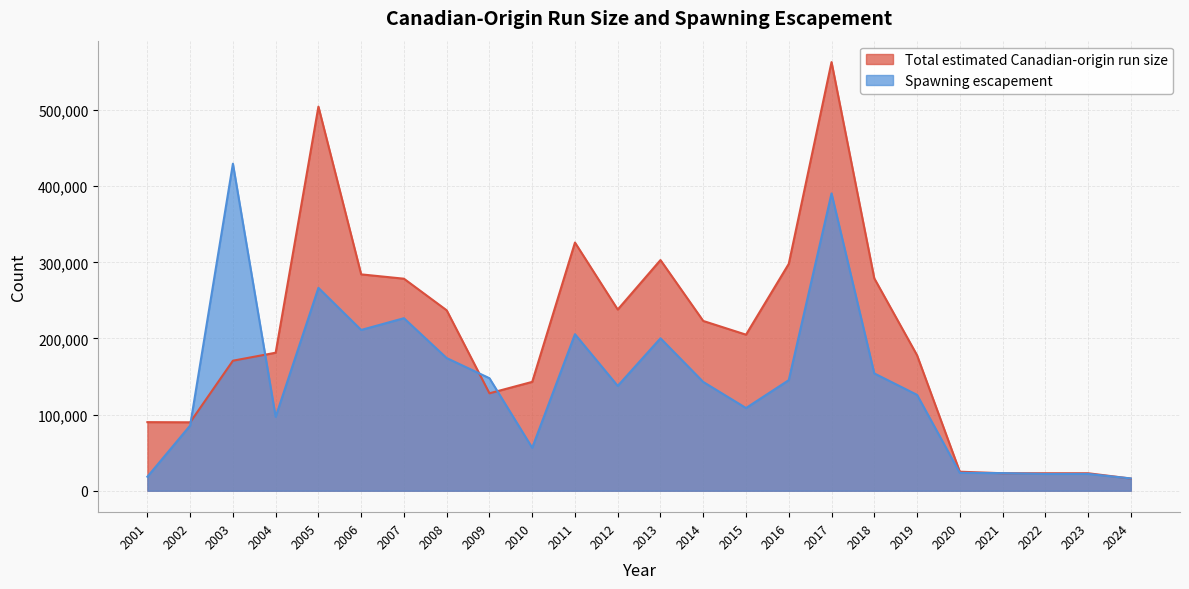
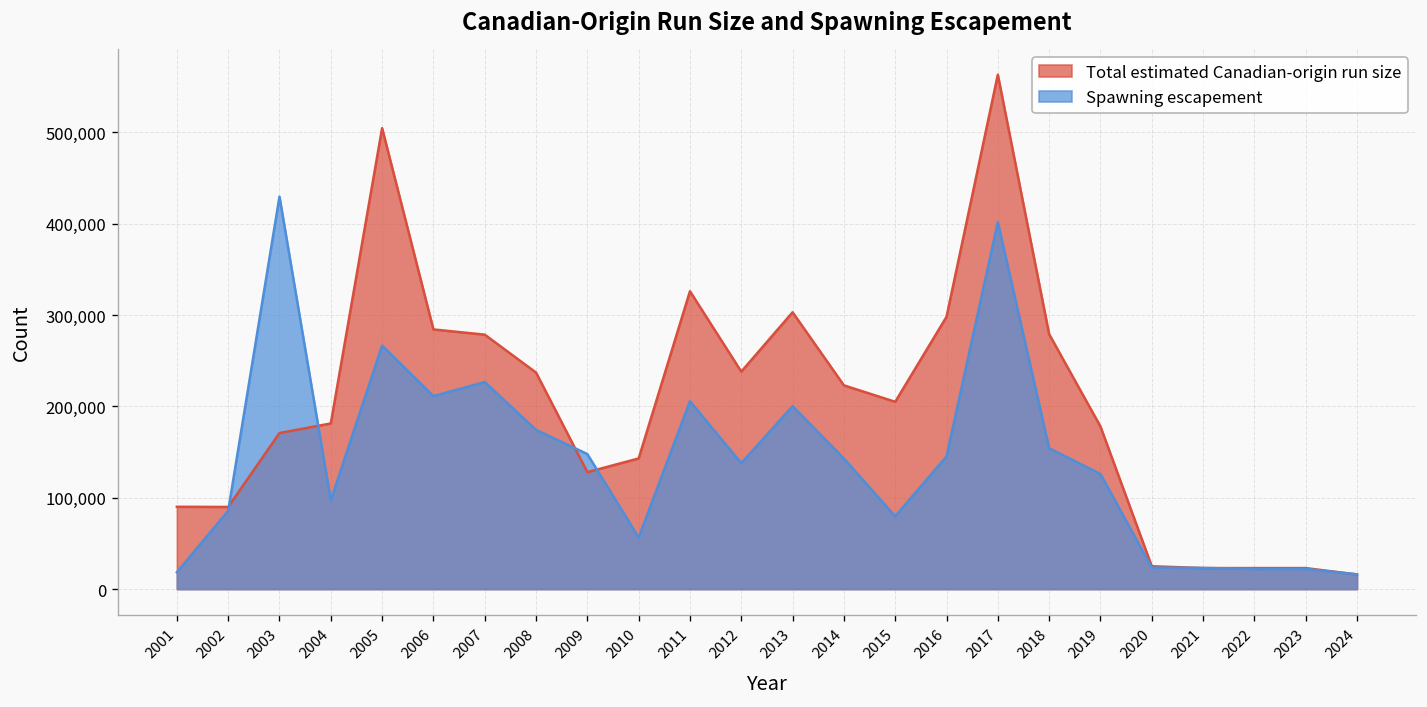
Spawning escapement, 2015: 110,000 -> 80,000
Spawning escapement, 2017: 390,000 -> 400,000
